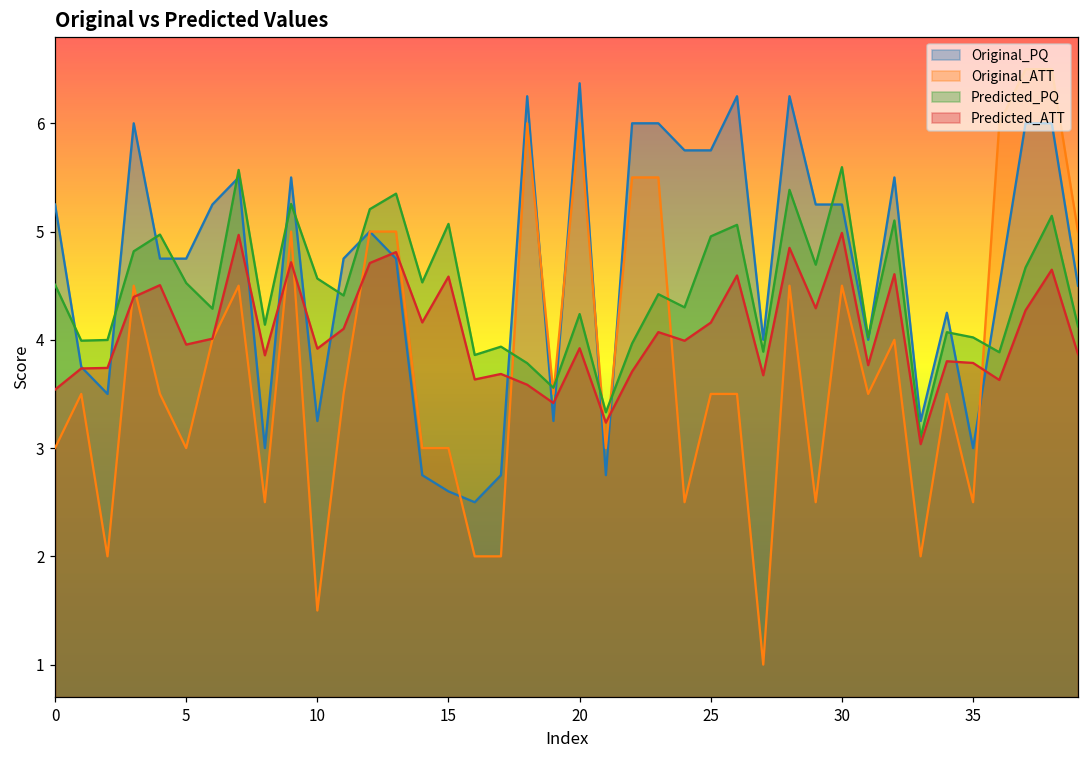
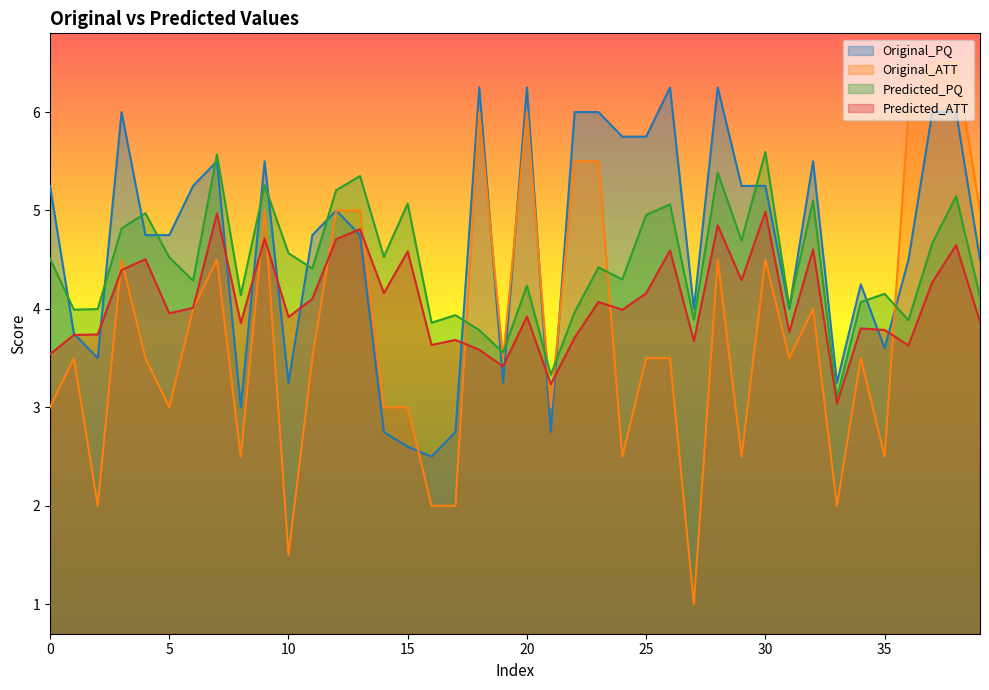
Original_PQ, 20: 6.4 -> 6.3
Original_PQ, 35: 3.0 -> 3.6
Predicted_PQ, 35: 4.0 -> 4.2
